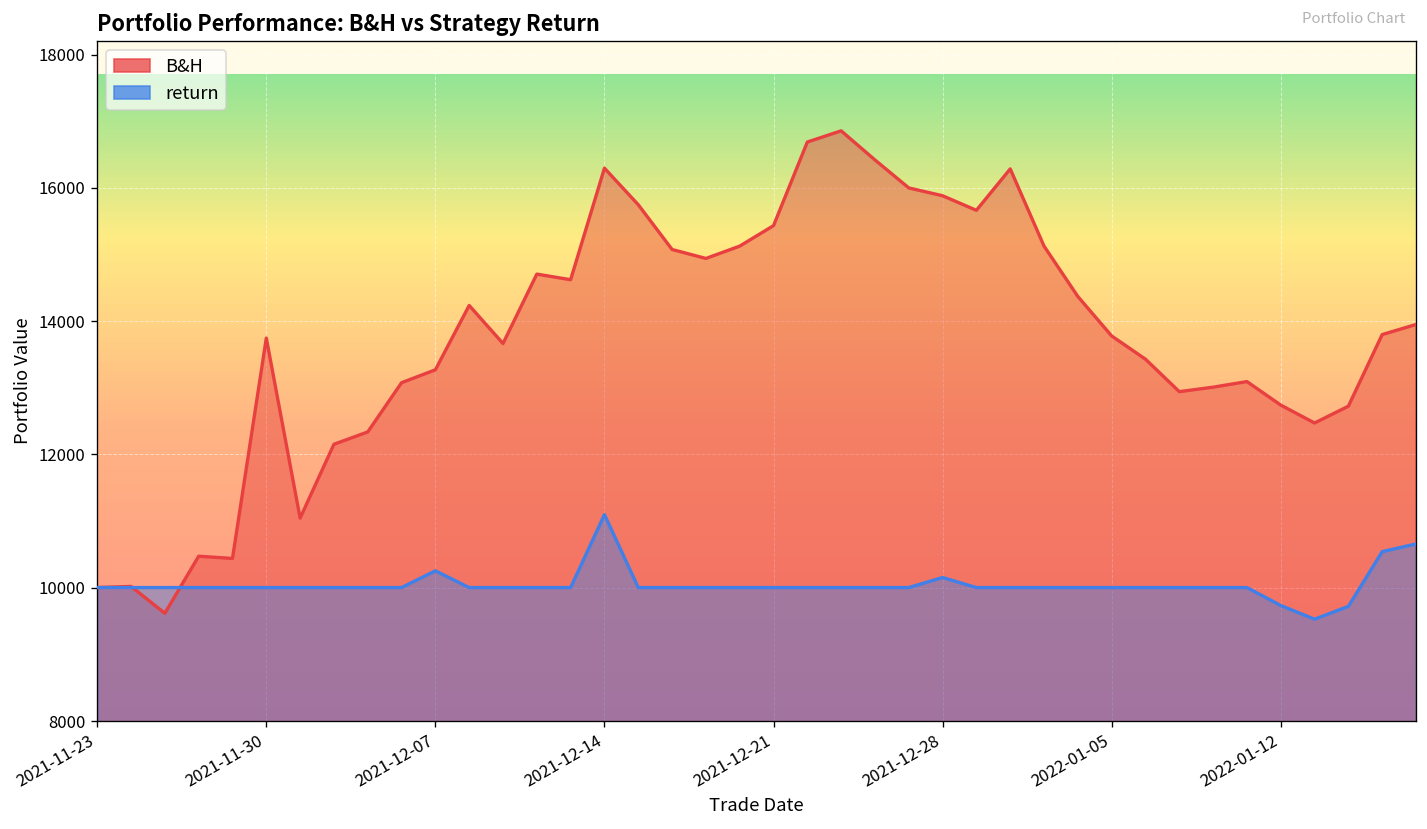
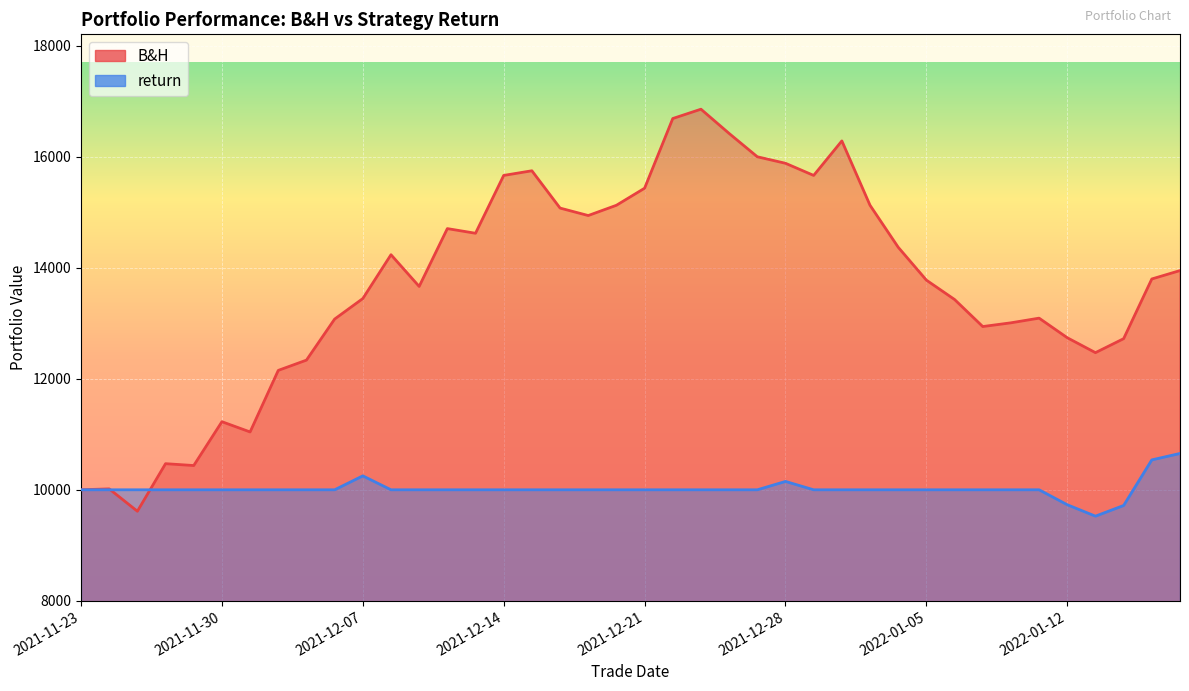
B&H, 2021-11-30: 13700 -> 11200
B&H, 2021-12-07: 13300 -> 13400
B&H, 2021-12-14: 16300 -> 15700
return, 2021-12-14: 11100 -> 10000
